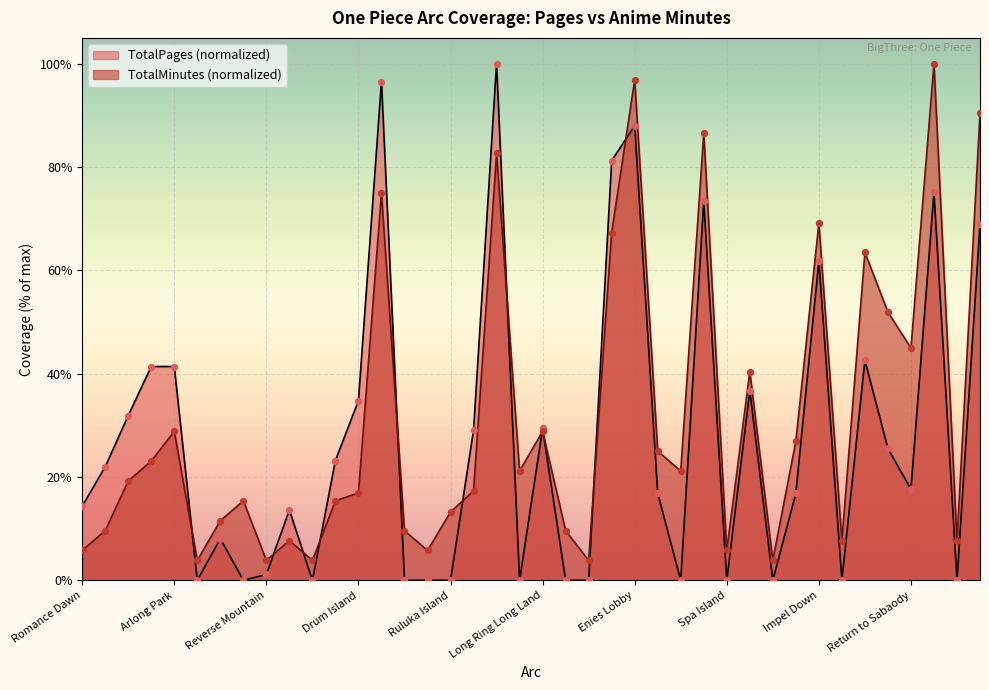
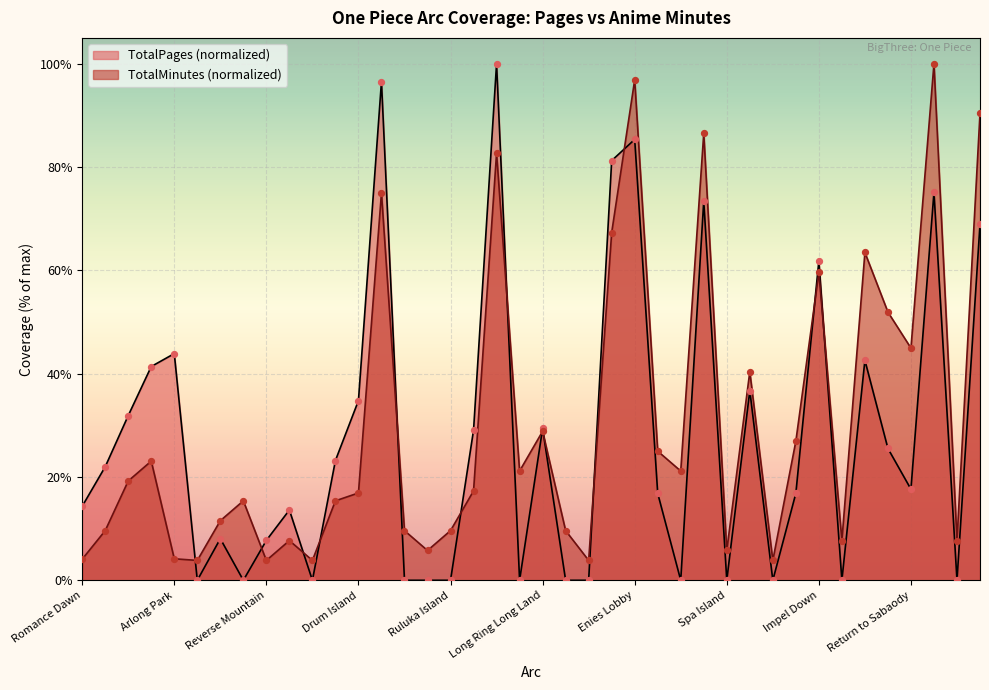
TotalMinutes (normalized), Romance Dawn: 6% -> 4%
TotalPages (normalized), Arlong Park: 41% -> 44%
TotalMinutes (normalized), Arlong Park: 29% -> 4%
TotalPages (normalized), Reverse Mountain: 1% -> 8%
TotalMinutes (normalized), Ruluka Island: 13% -> 10%
TotalPages (normalized), Enies Lobby: 88% -> 85%
TotalMinutes (normalized), Impel Down: 69% -> 60%
